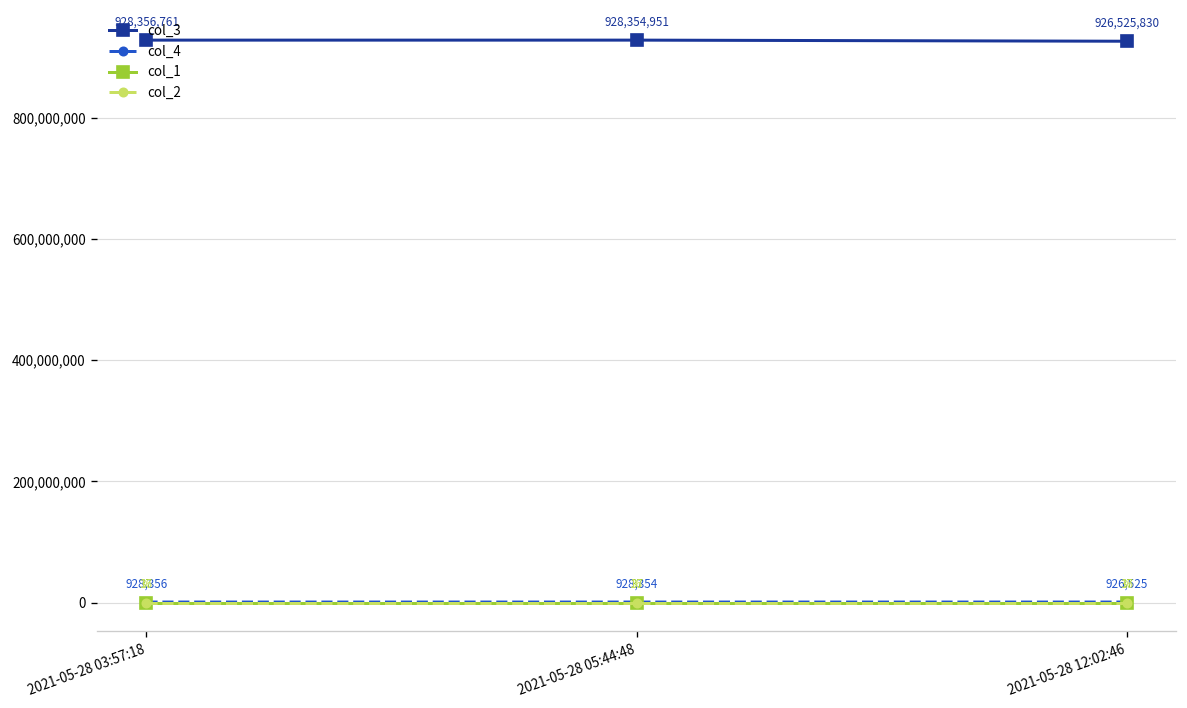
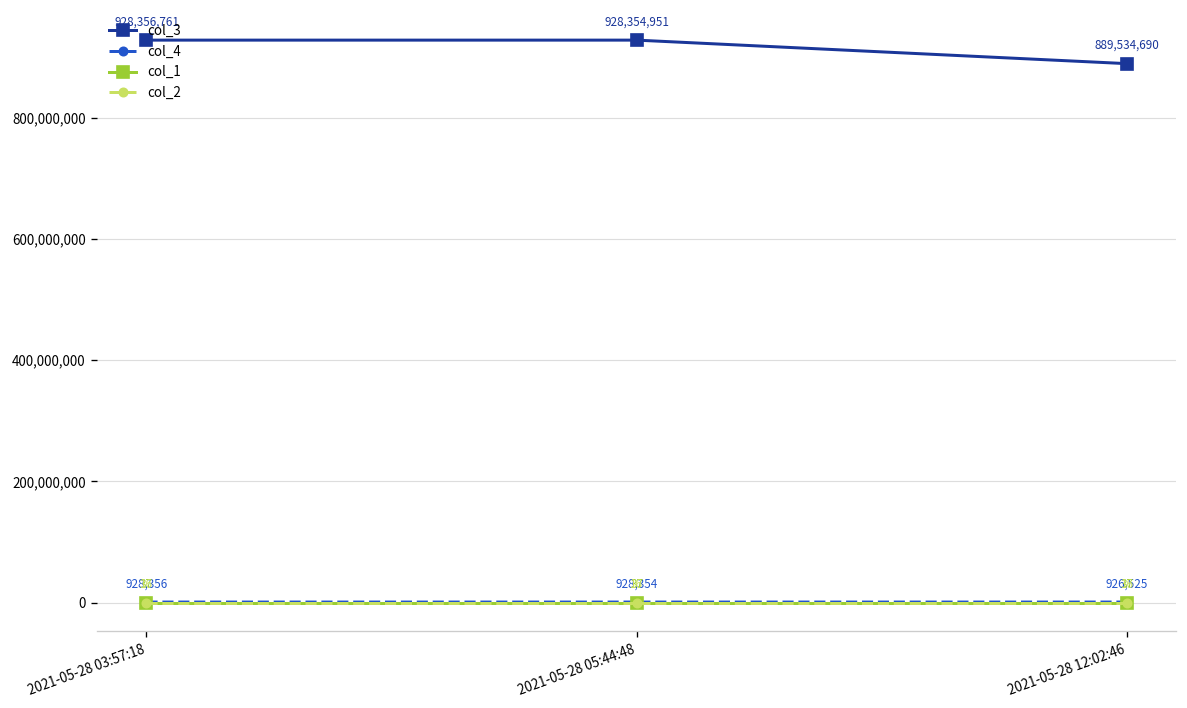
col_3, 2021-05-28 12:02:46: 926,525,830 -> 889,534,690
